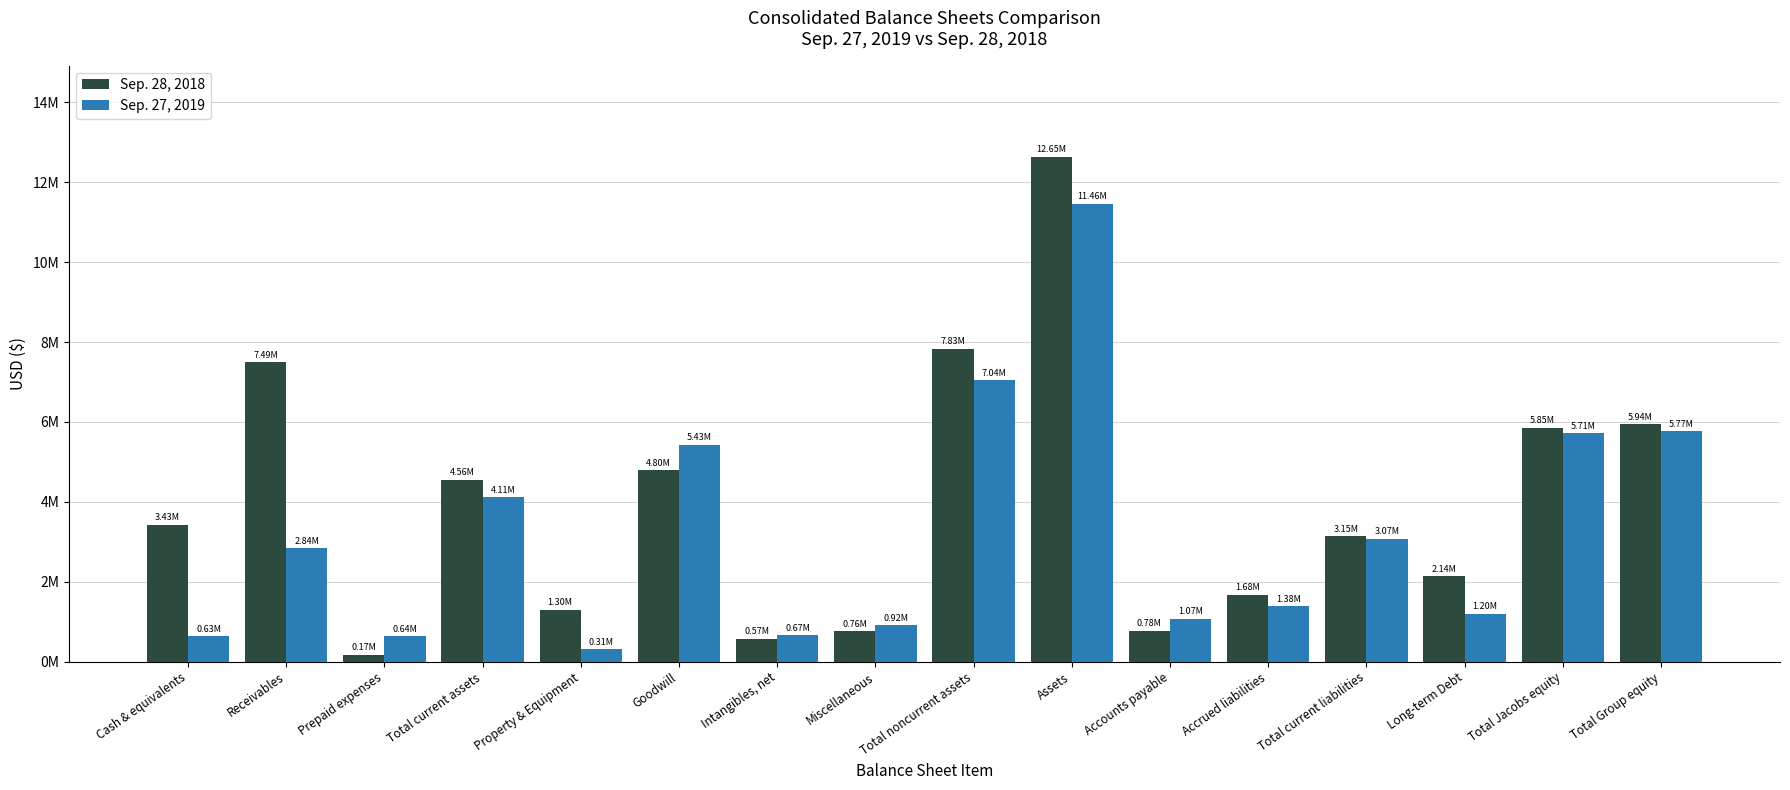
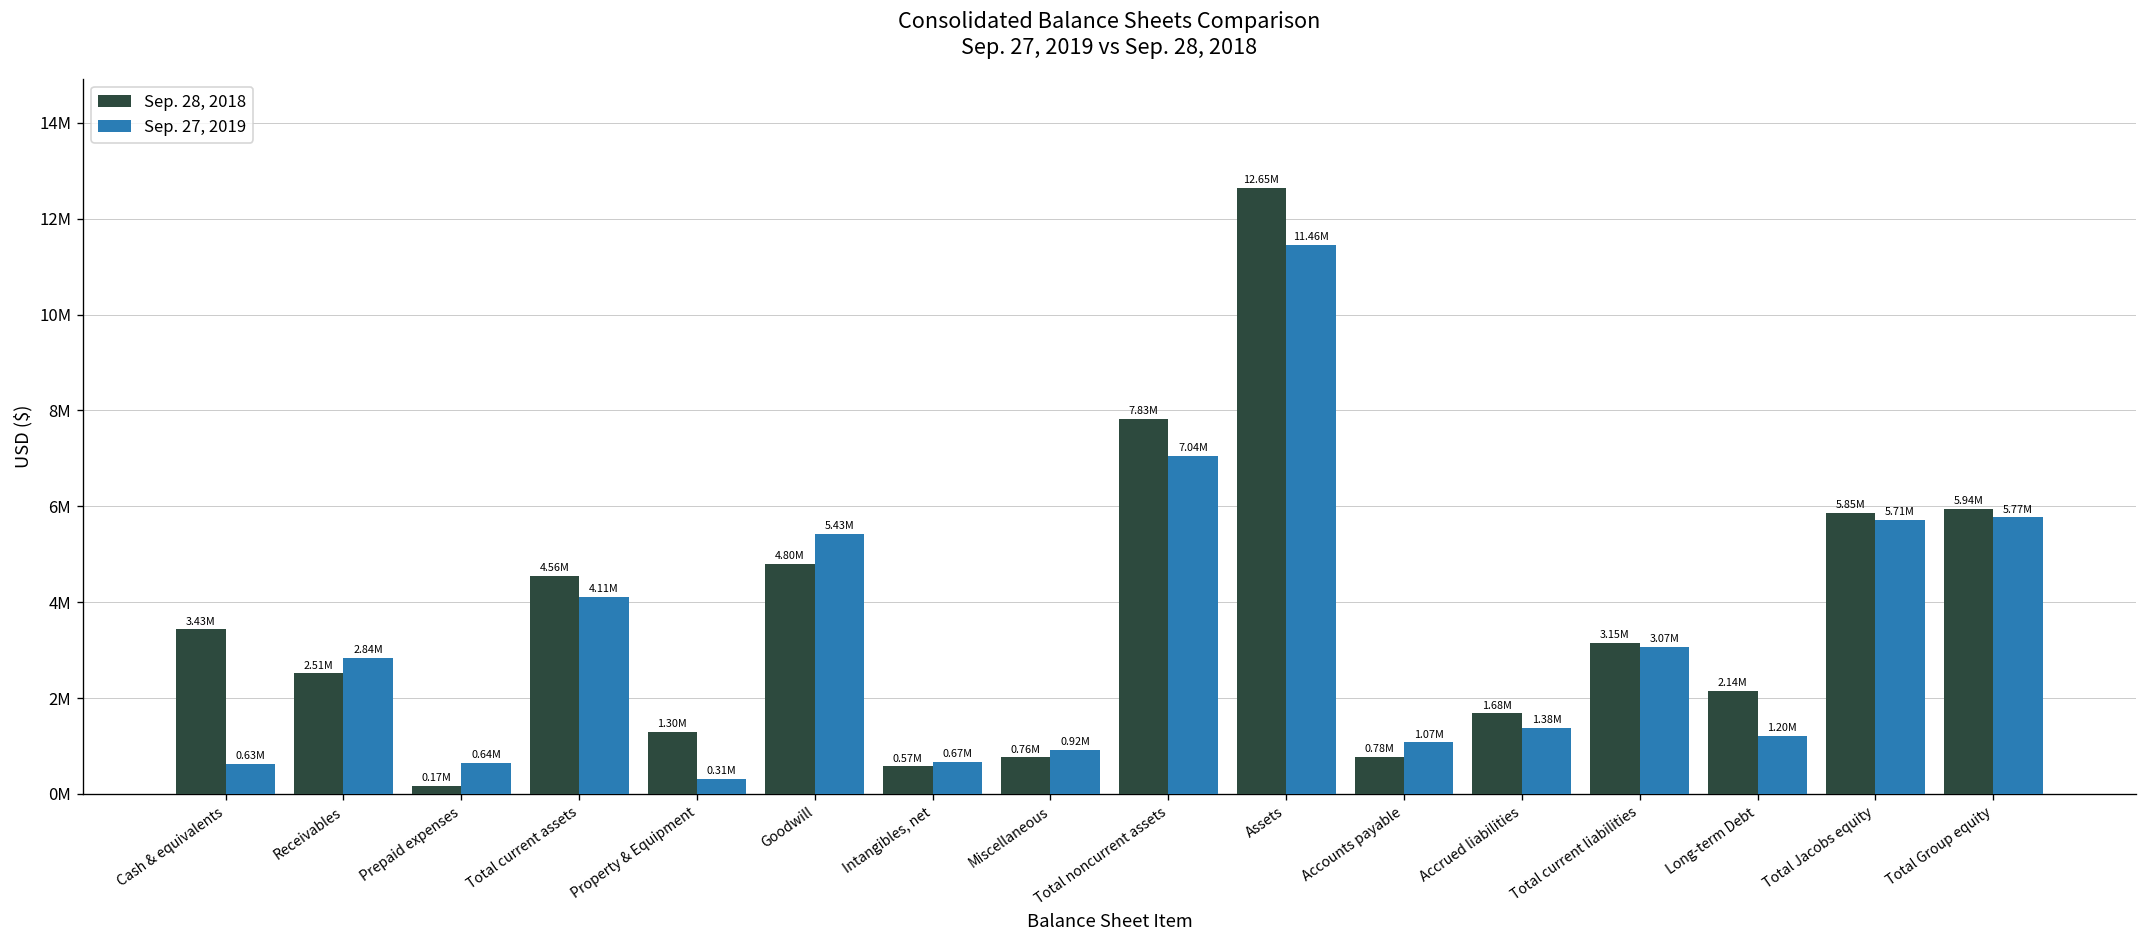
Sep. 28, 2018, Receivables: 7.49M -> 2.51M
